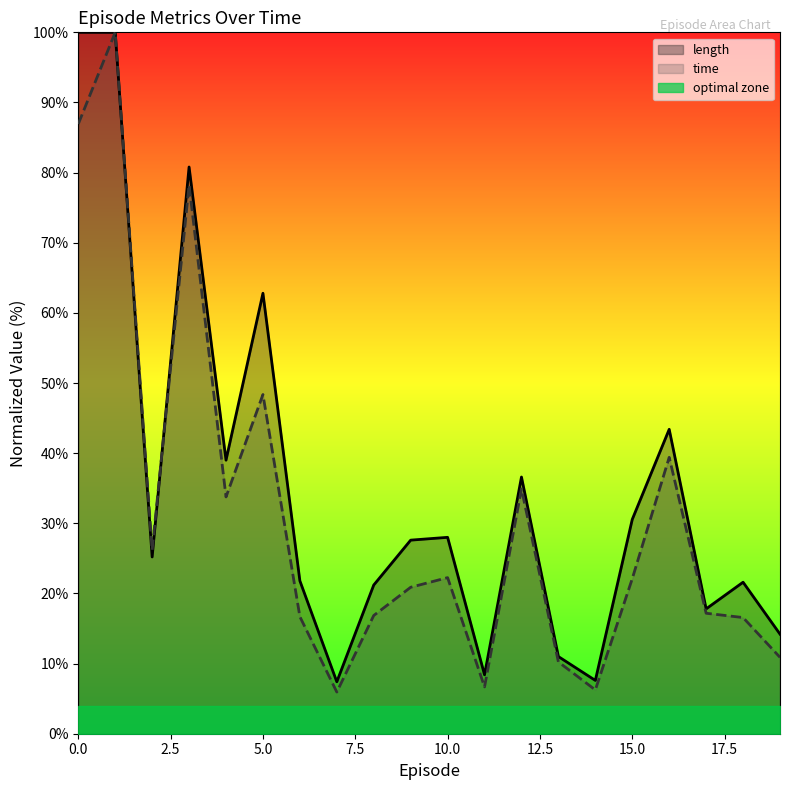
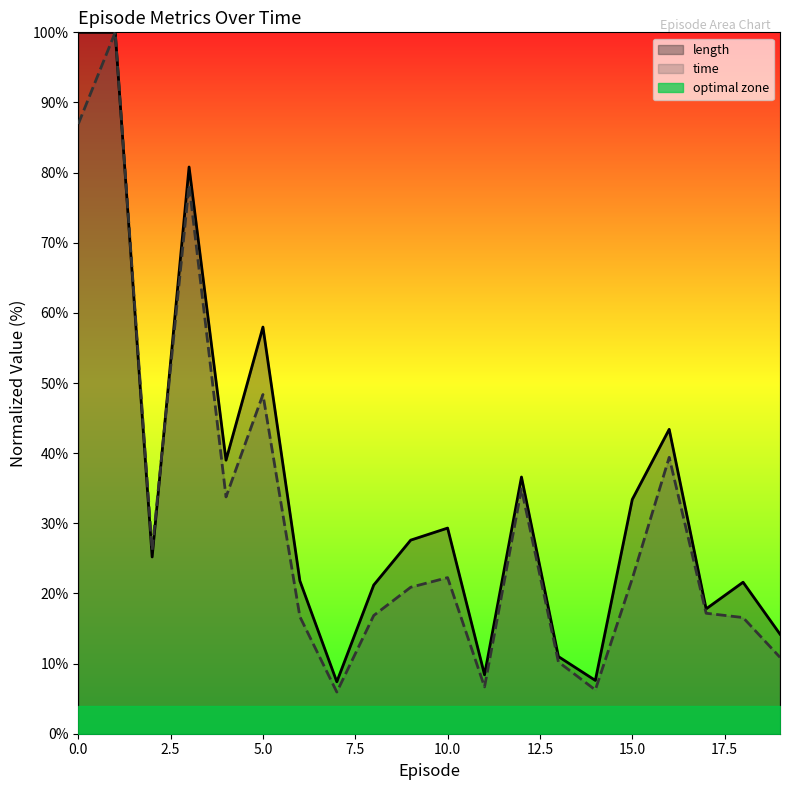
length, 5.0: 63% -> 58%
length, 10.0: 28% -> 29%
length, 15.0: 31% -> 33%
